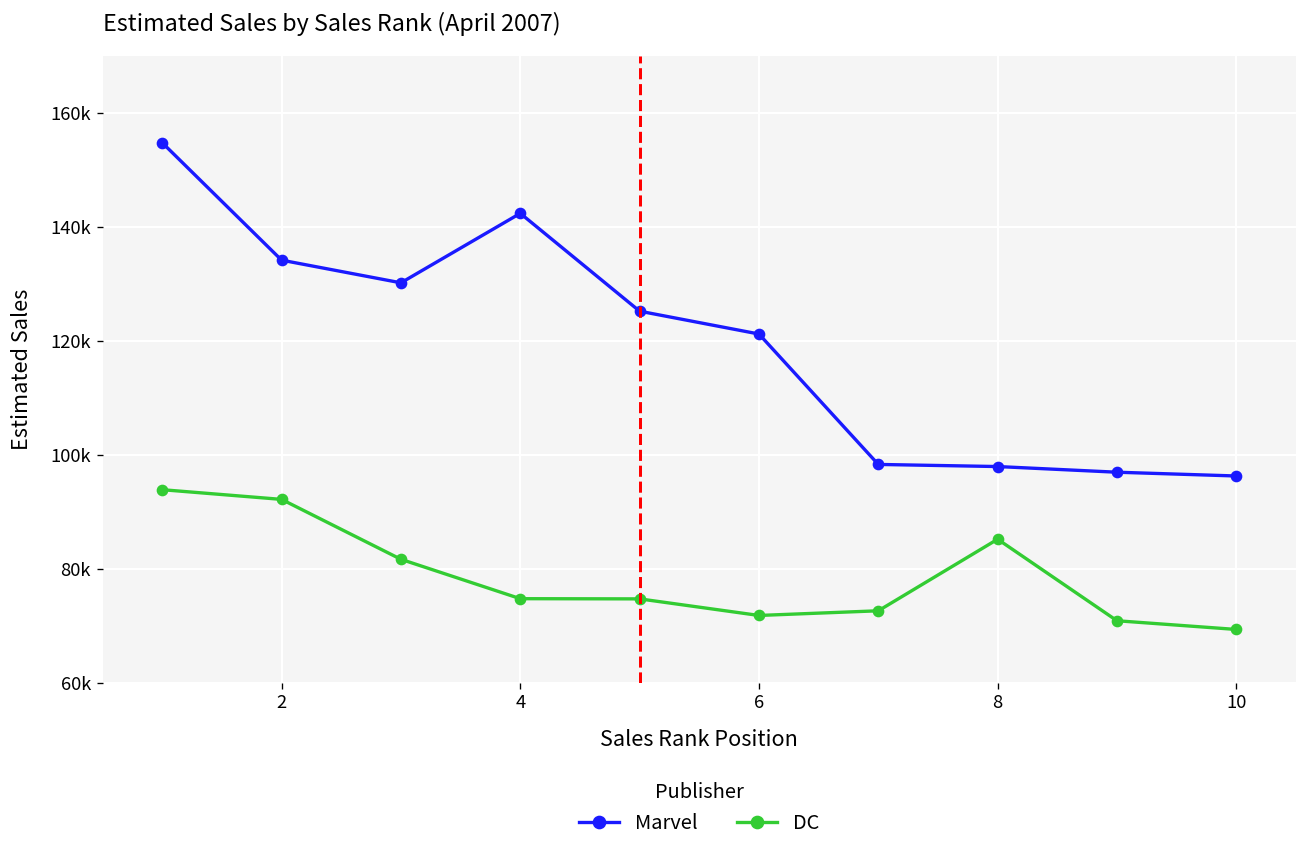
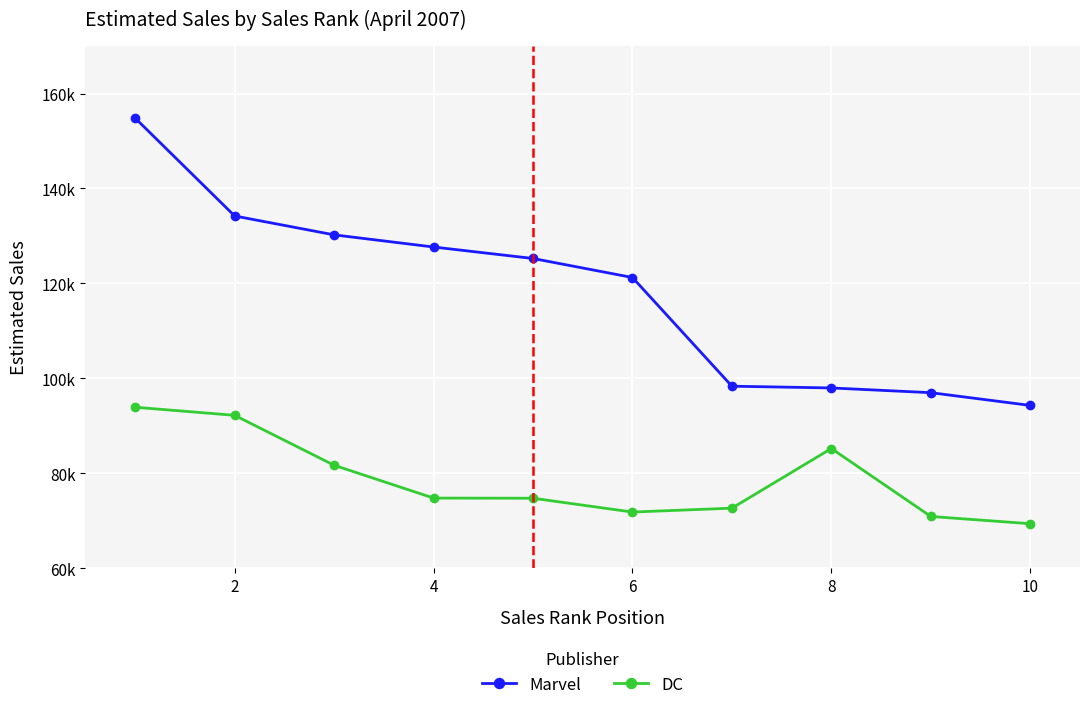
Marvel, 4: 142000 -> 128000
Marvel, 10: 96000 -> 94000
